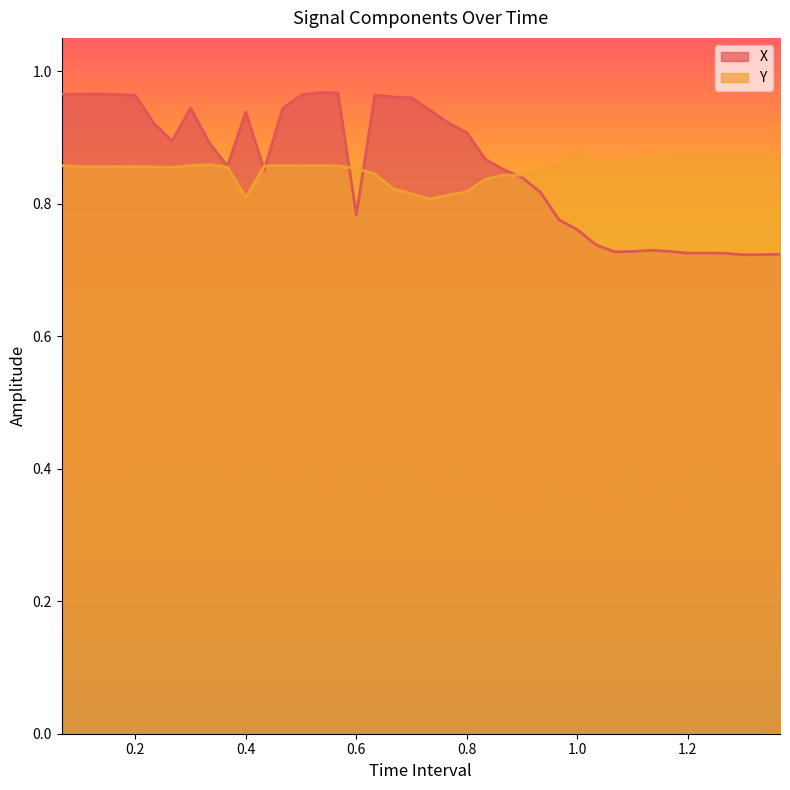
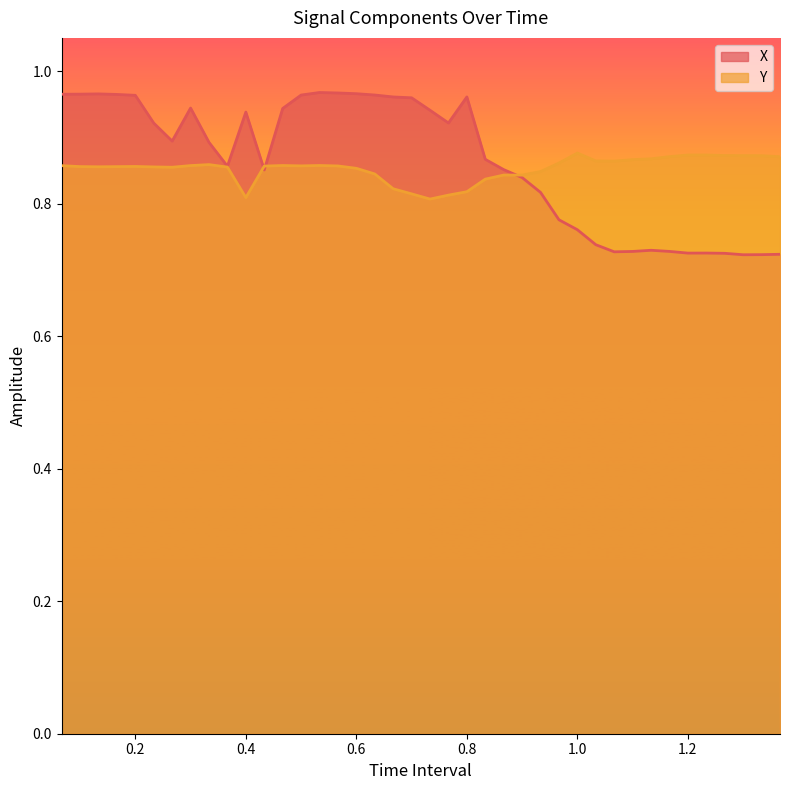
X, 0.6: 0.78 -> 0.97
X, 0.8: 0.91 -> 0.96
